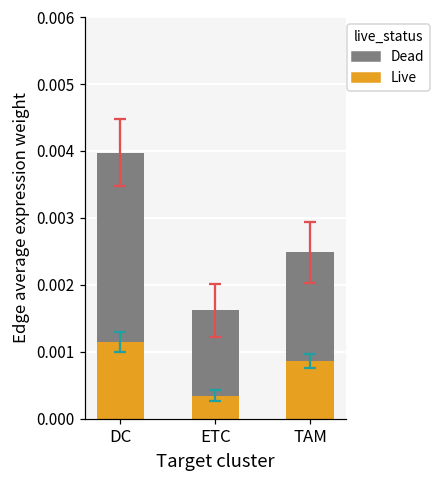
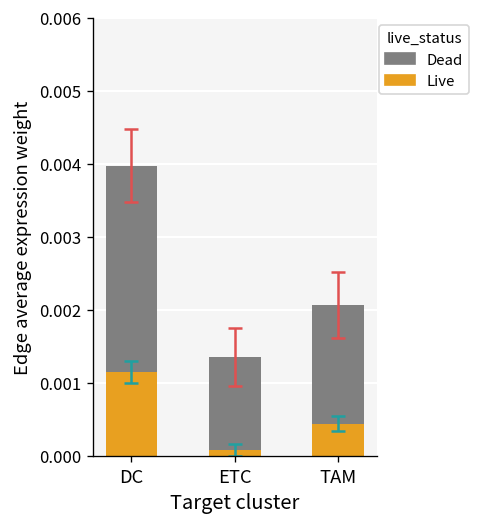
Live, ETC: 0.0003 -> 0.0001
Live, TAM: 0.0009 -> 0.0004
